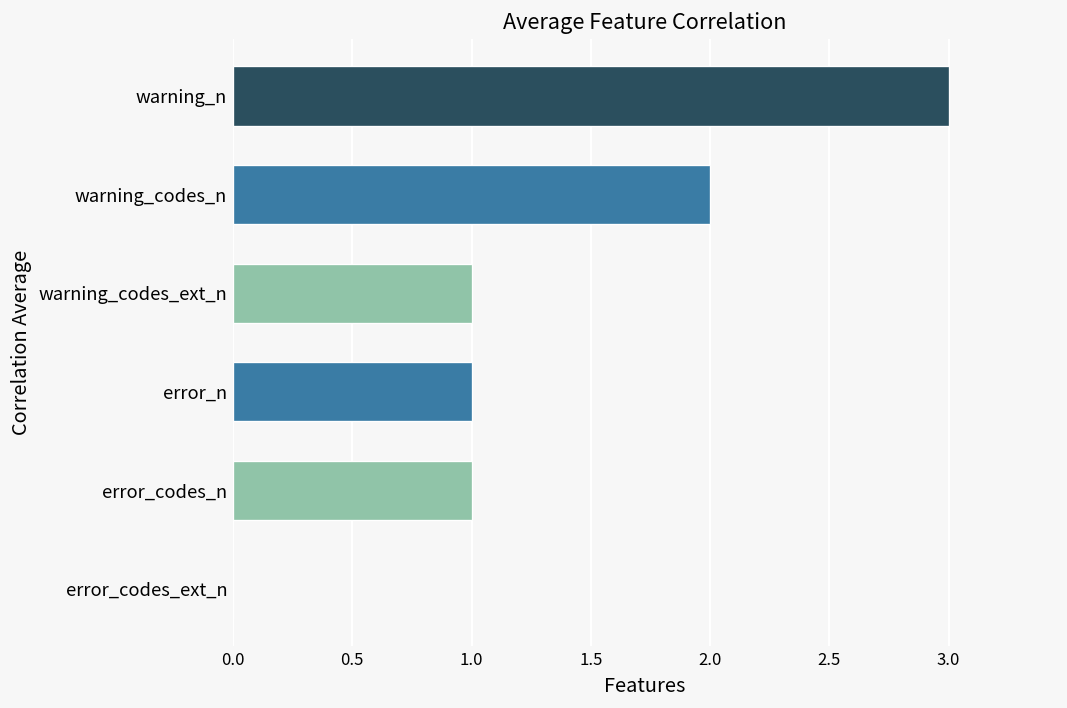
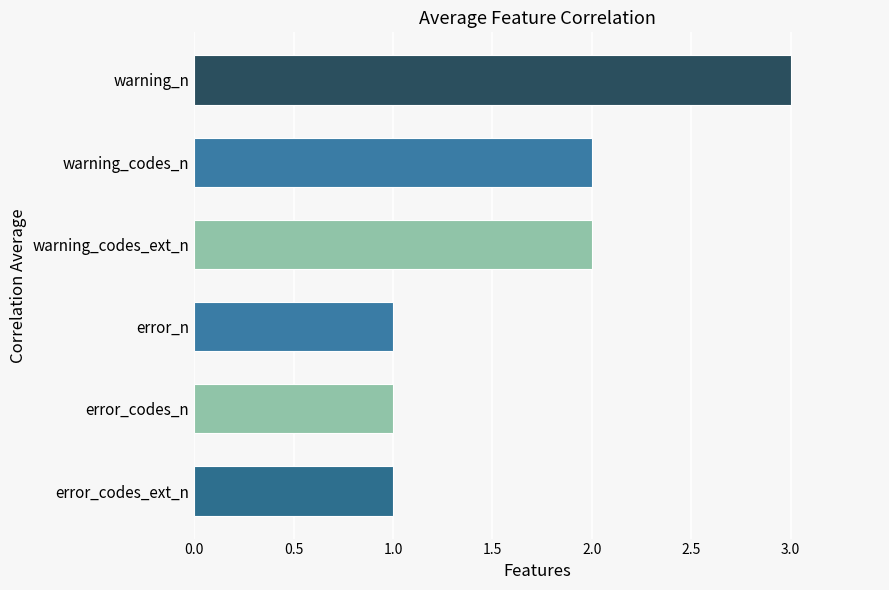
warning_codes_ext_n: 1 -> 2
error_codes_ext_n: 0 -> 1
